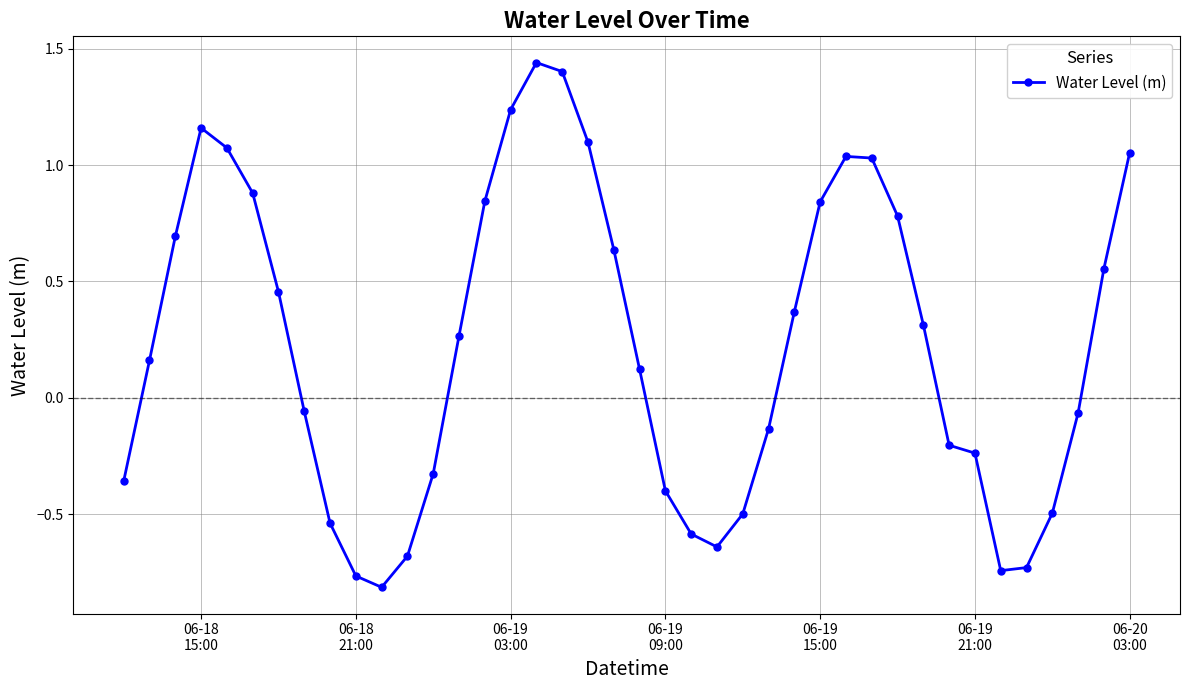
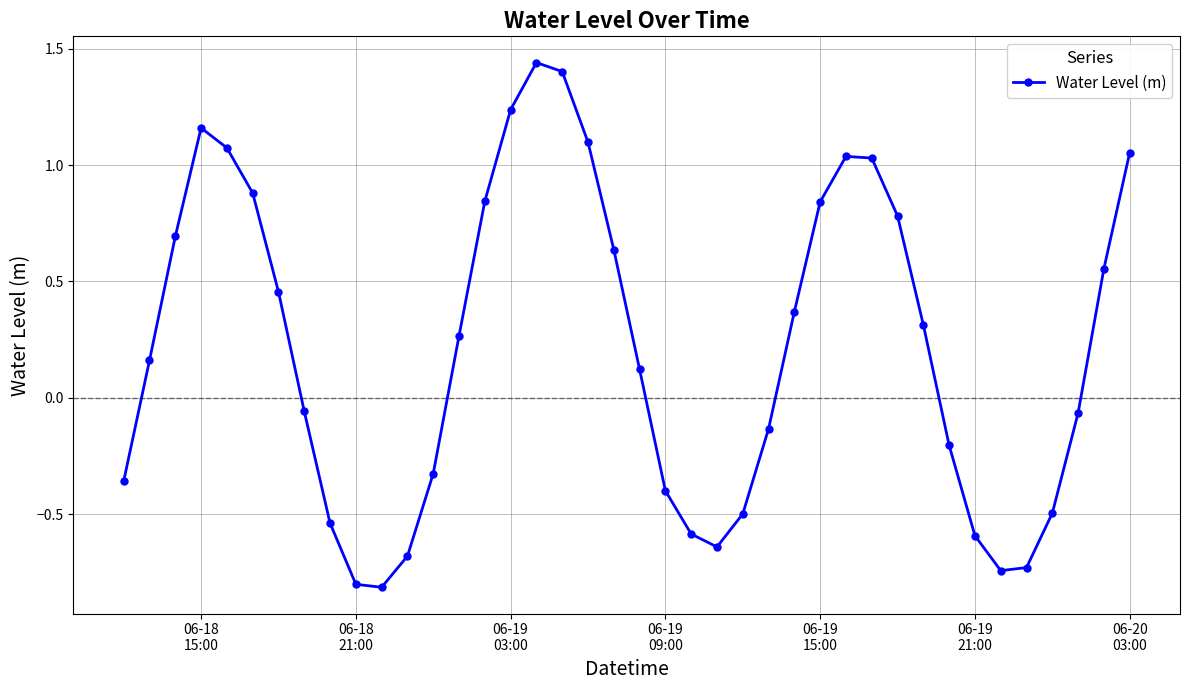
06-18 21:00: -0.77 -> -0.80
06-19 21:00: -0.24 -> -0.59
